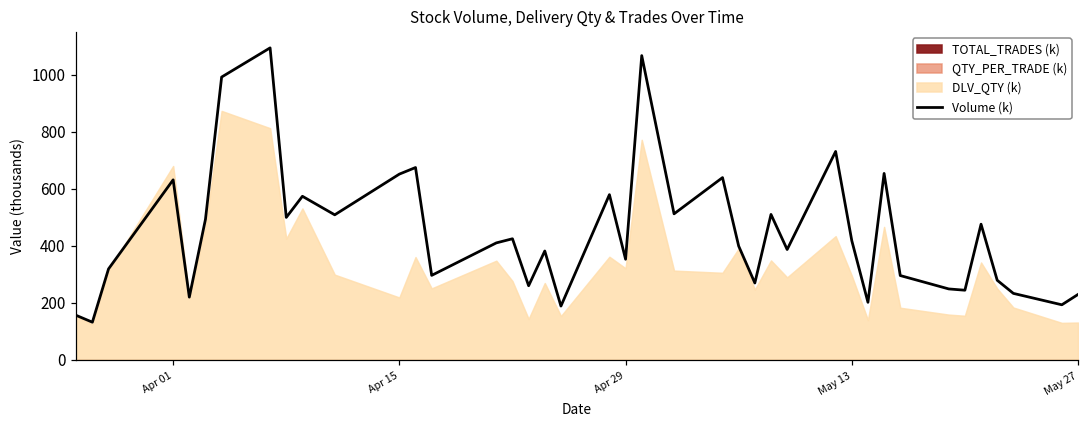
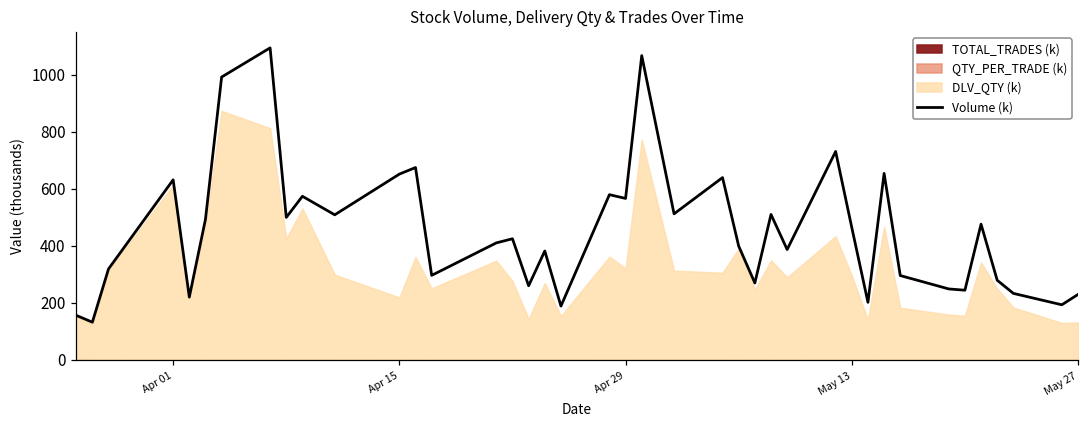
DLV_QTY (k), Apr 01: 680 -> 610
Volume (k), Apr 29: 350 -> 570
Volume (k), May 13: 420 -> 460
